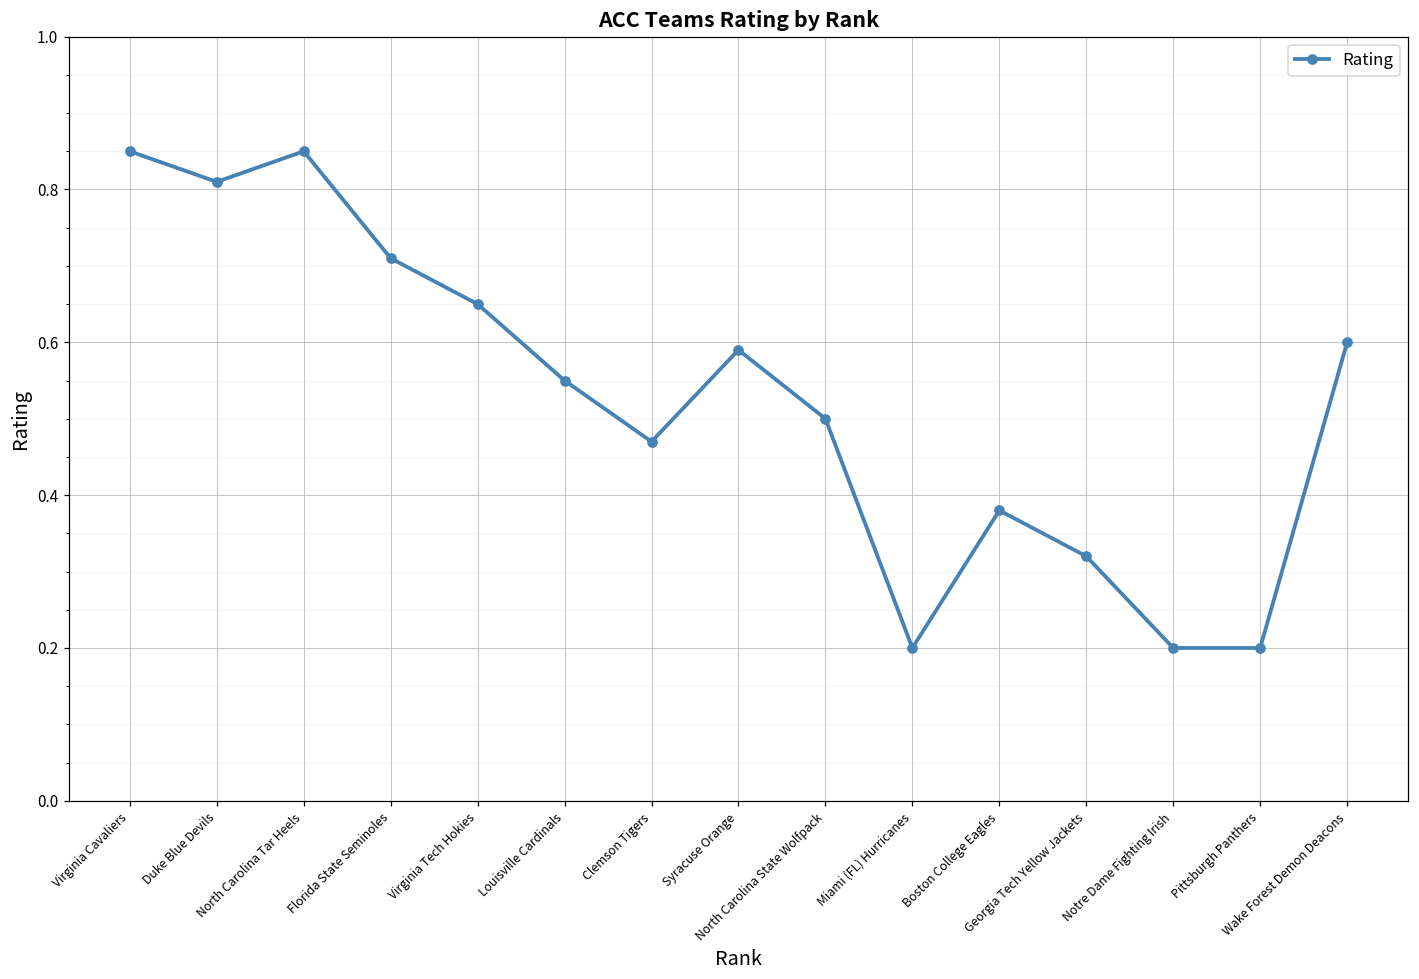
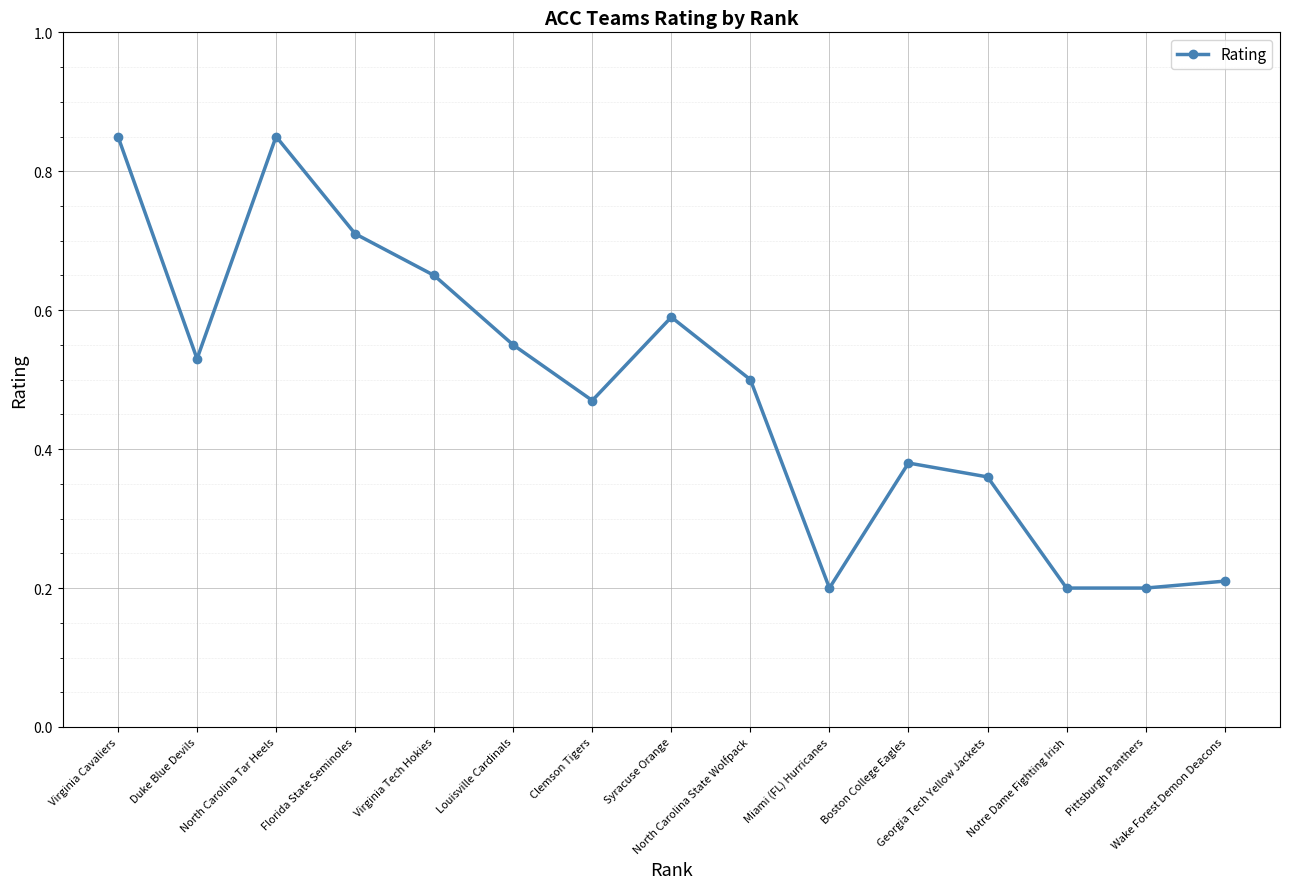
Duke Blue Devils: 0.81 -> 0.53
Georgia Tech Yellow Jackets: 0.32 -> 0.36
Wake Forest Demon Deacons: 0.60 -> 0.21
